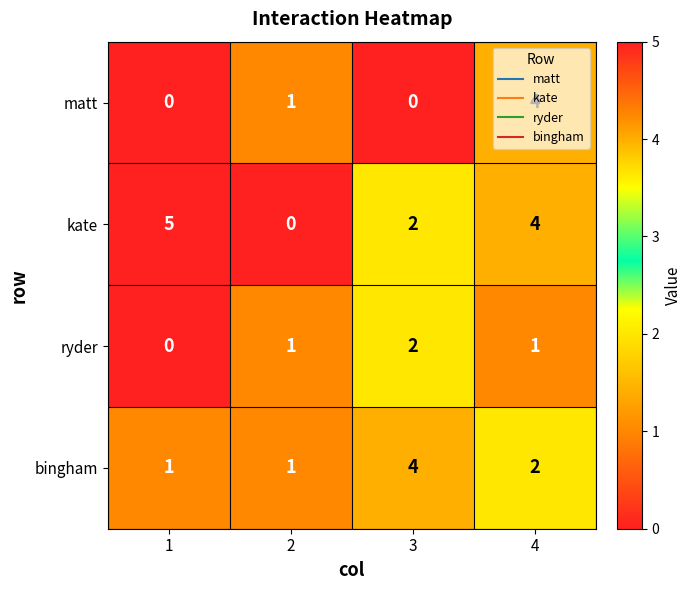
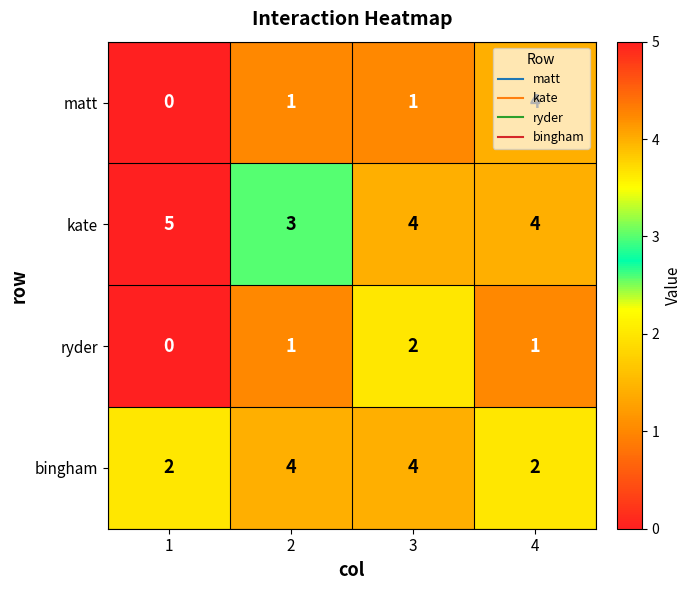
matt, 3: 0 -> 1
kate, 2: 0 -> 3
kate, 3: 2 -> 4
bingham, 1: 1 -> 2
bingham, 2: 1 -> 4
